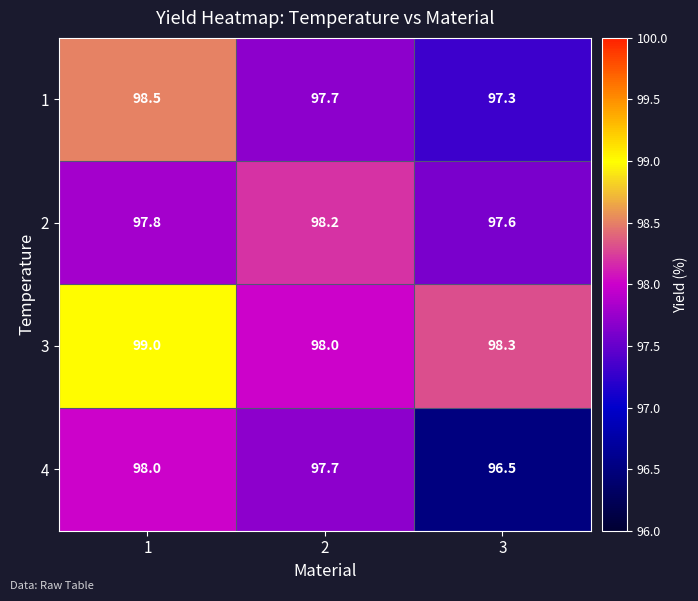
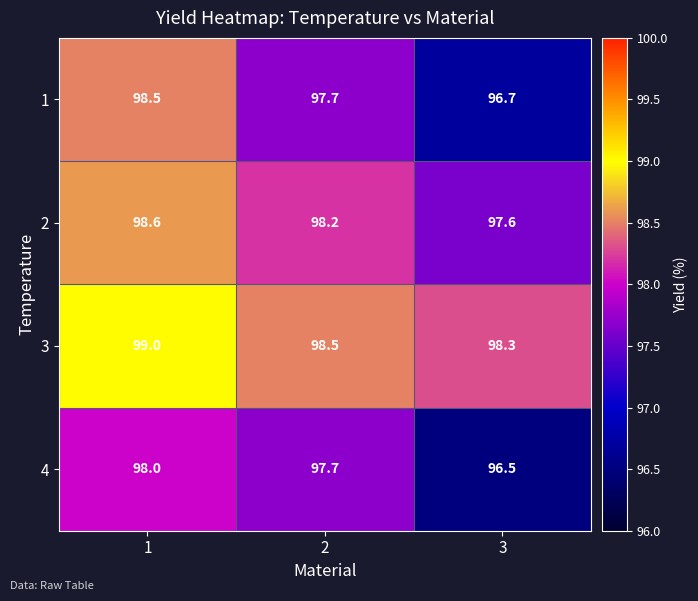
1, 3: 97.3 -> 96.7
2, 1: 97.8 -> 98.6
3, 2: 98.0 -> 98.5
